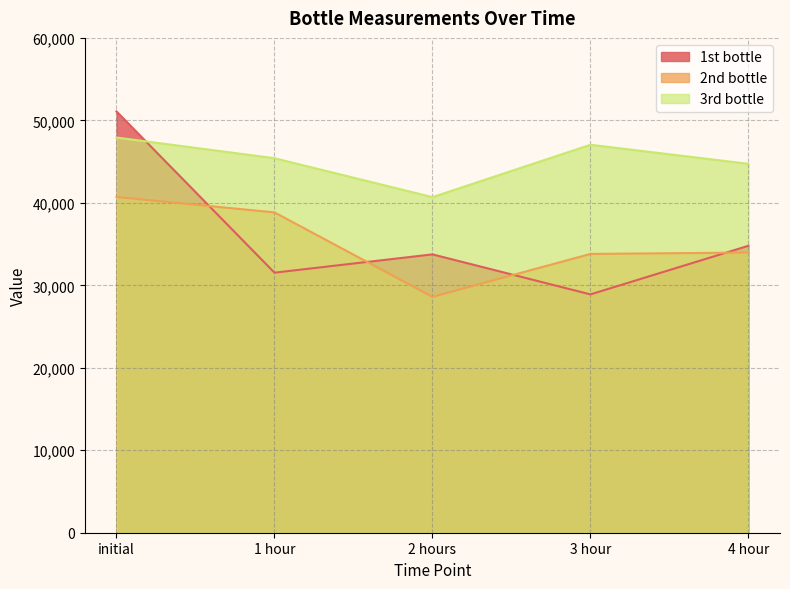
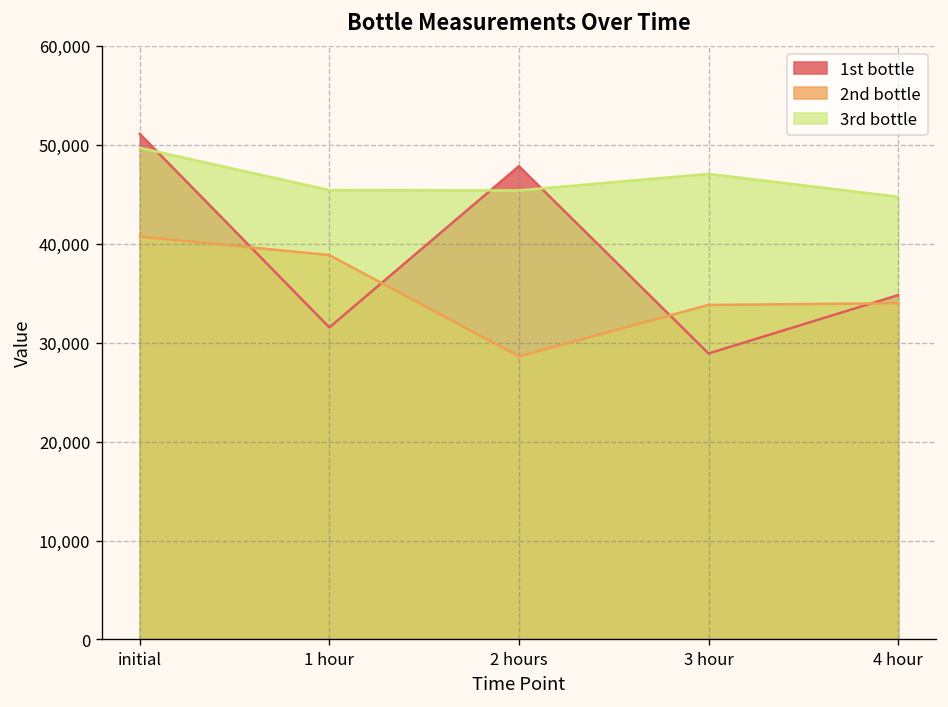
3rd bottle, initial: 48,000 -> 50,000
1st bottle, 2 hours: 34,000 -> 48,000
3rd bottle, 2 hours: 41,000 -> 45,000
